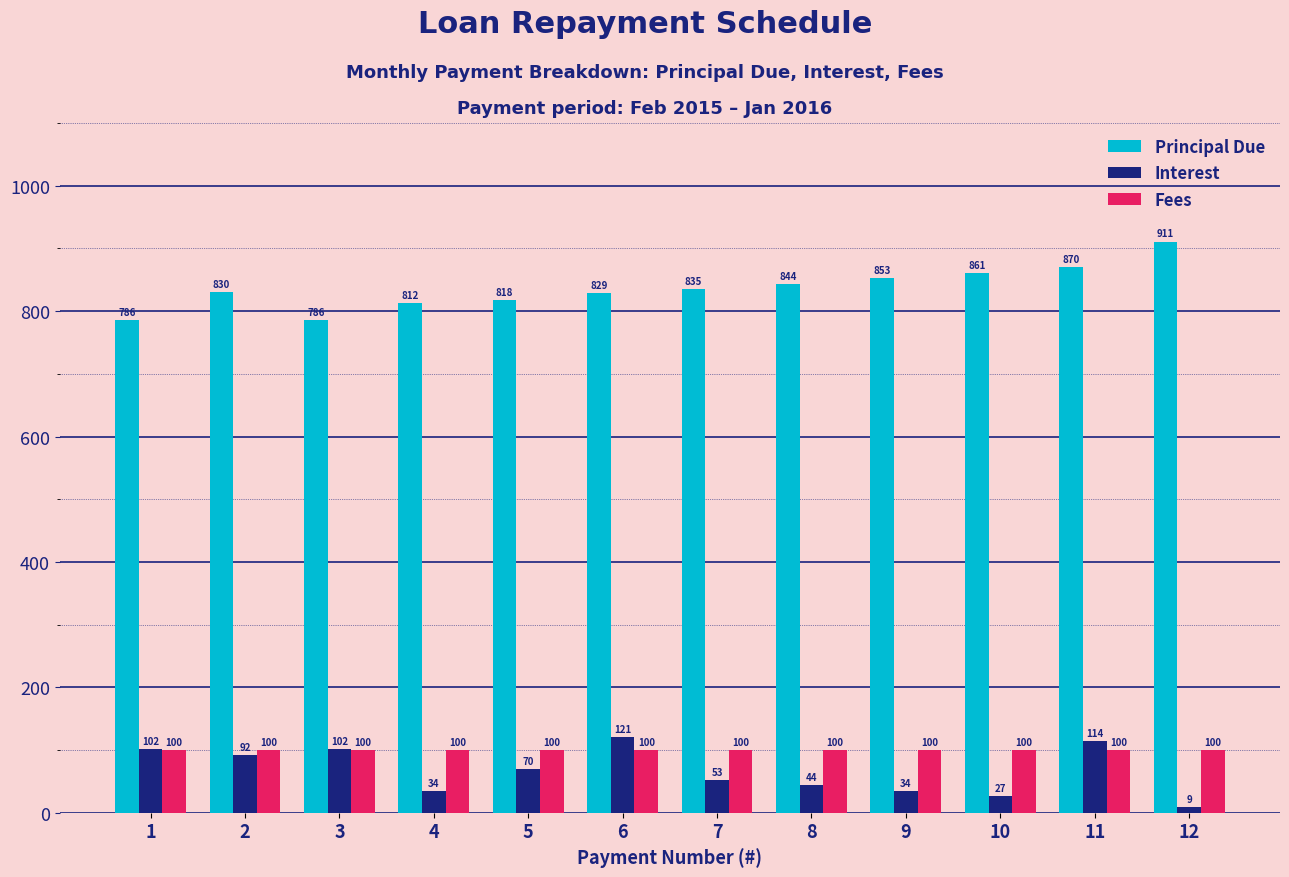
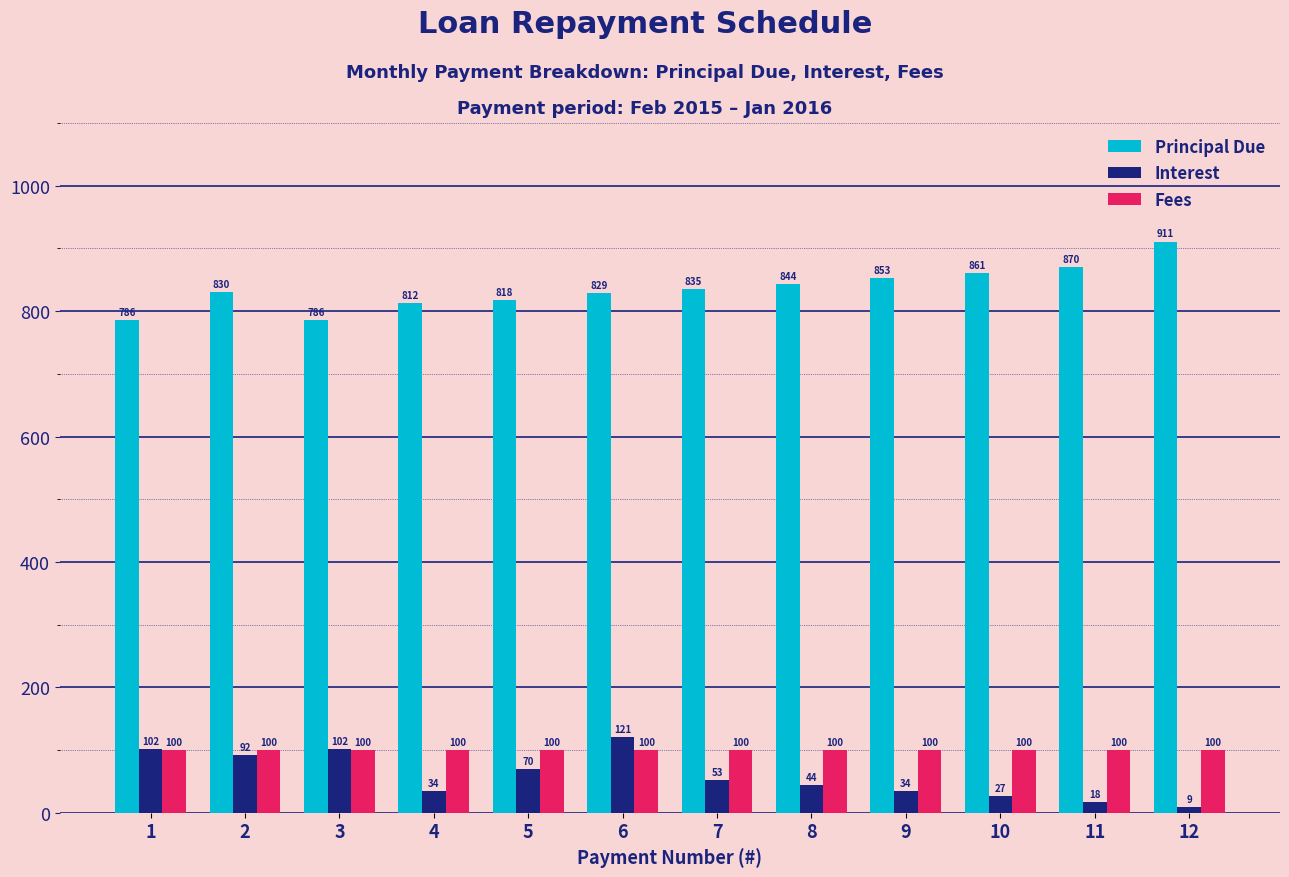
Interest, 11: 114 -> 18
